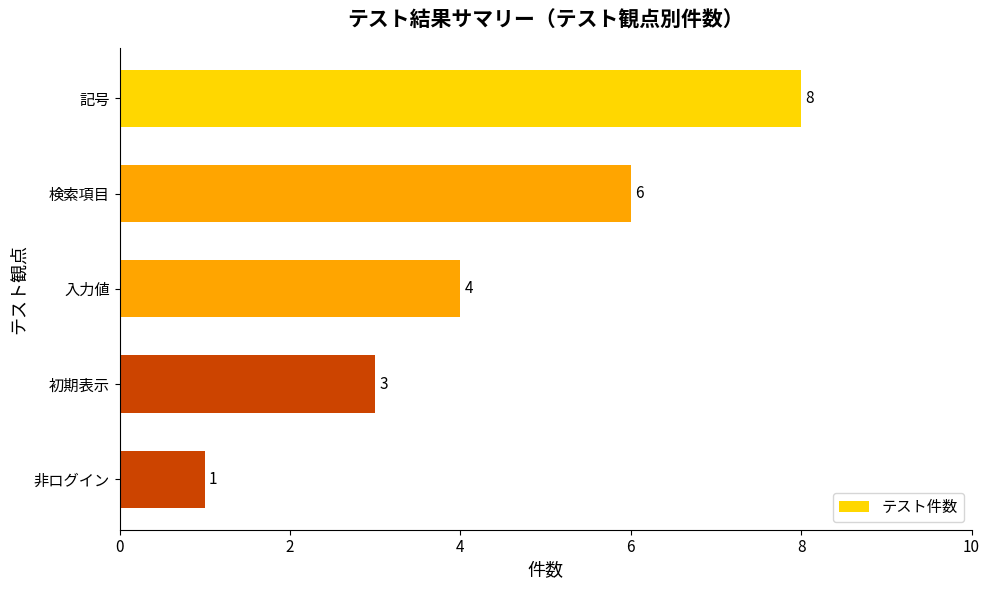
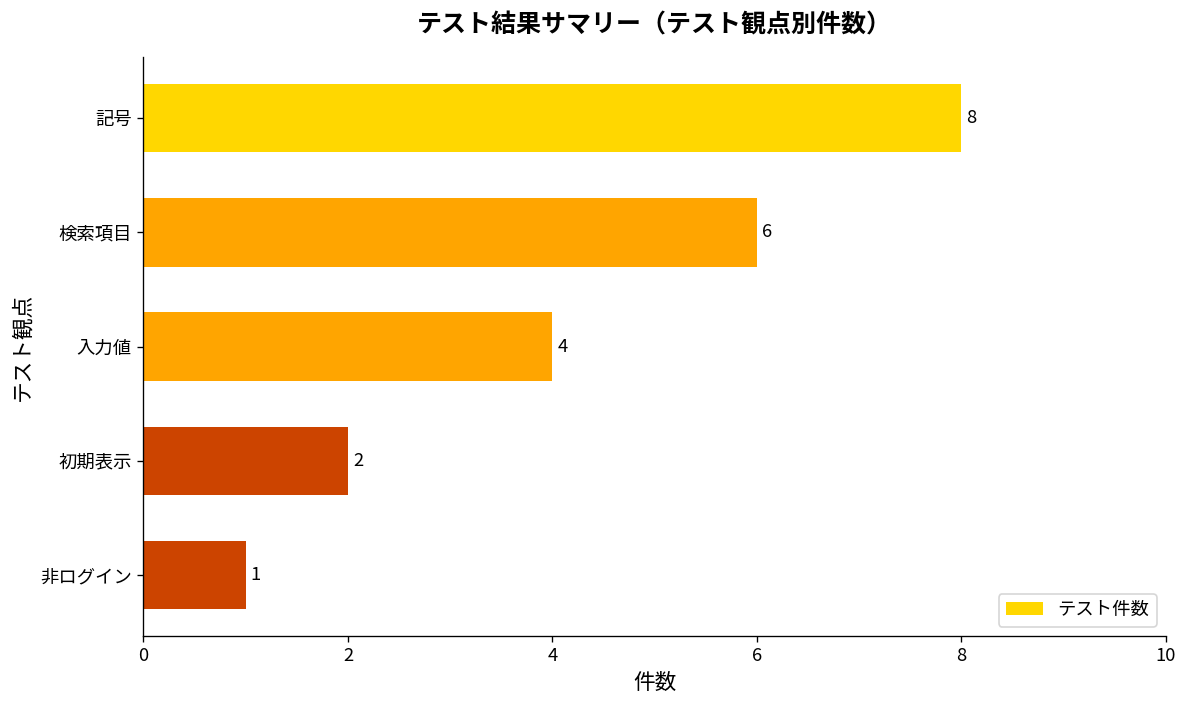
初期表示: 3 -> 2
